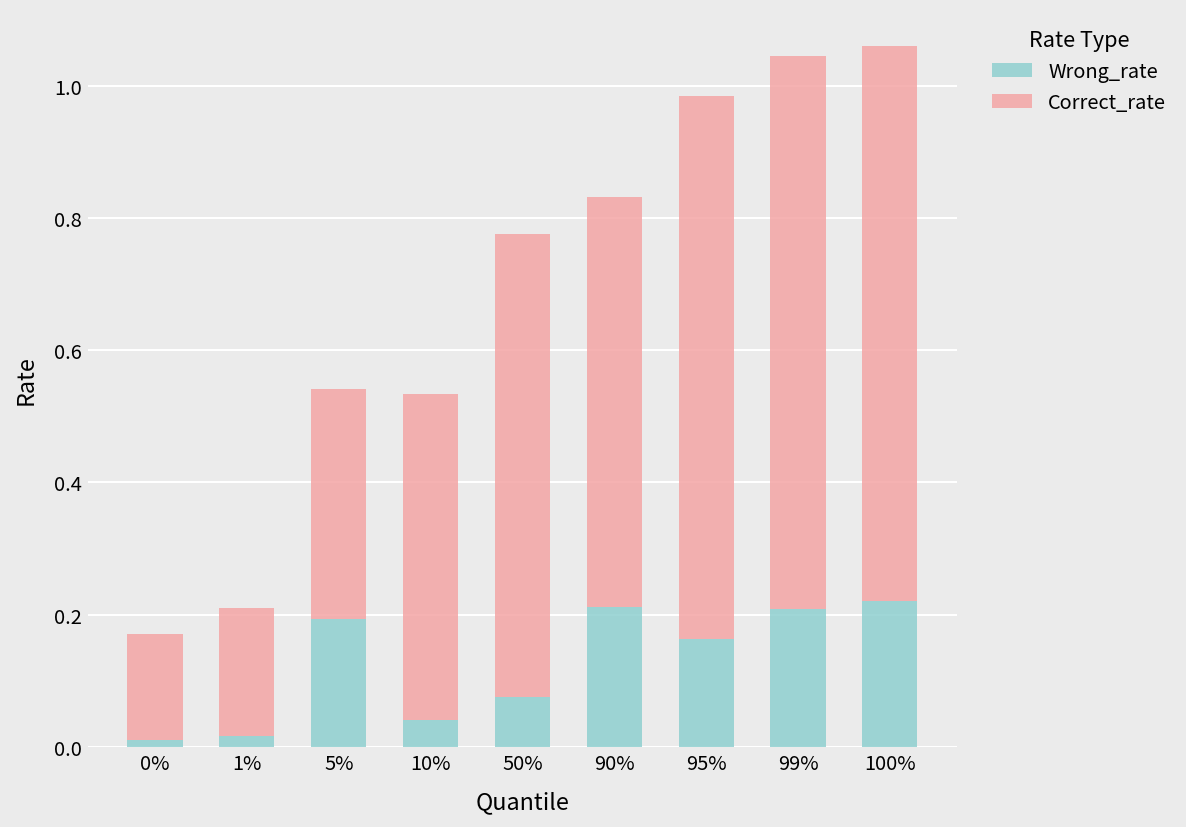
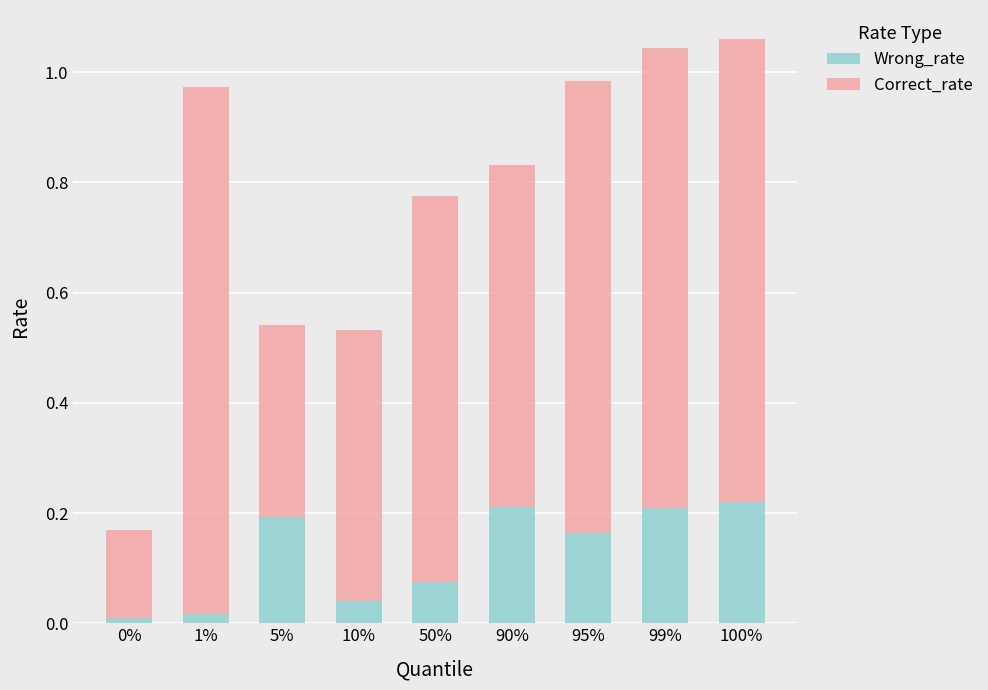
Correct_rate, 1%: 0.19 -> 0.96
